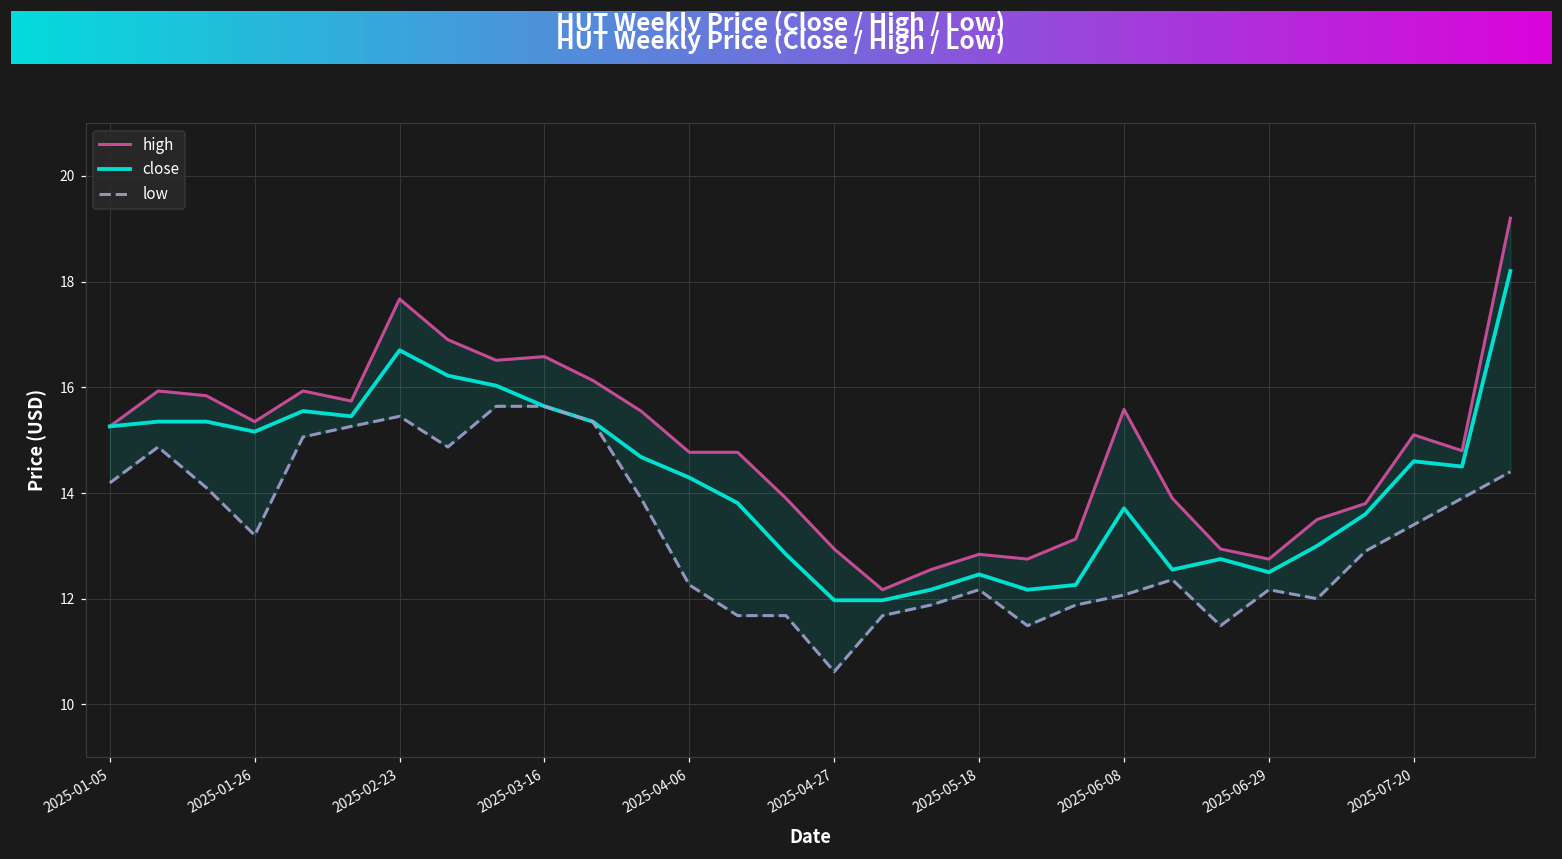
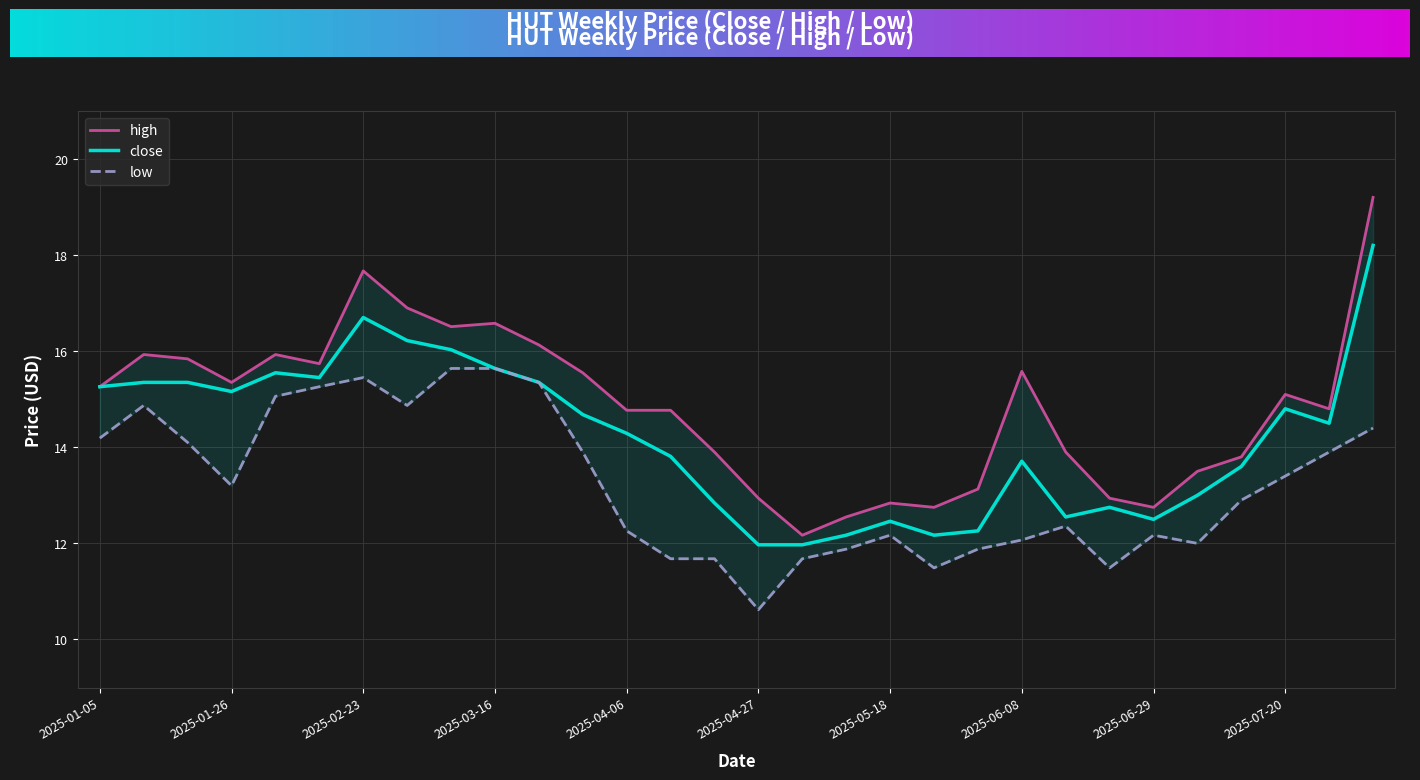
close, 2025-07-20: 14.6 -> 14.8
